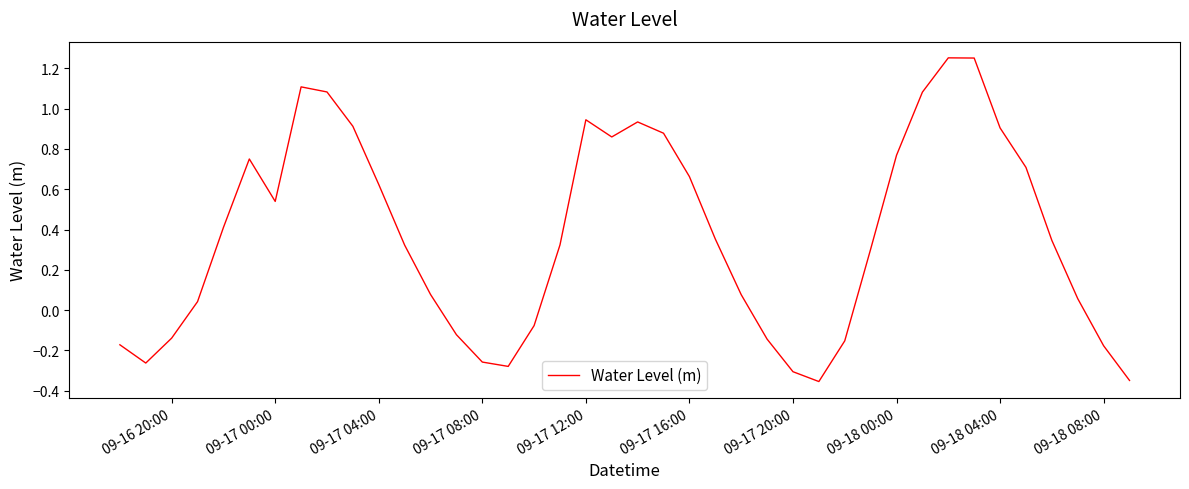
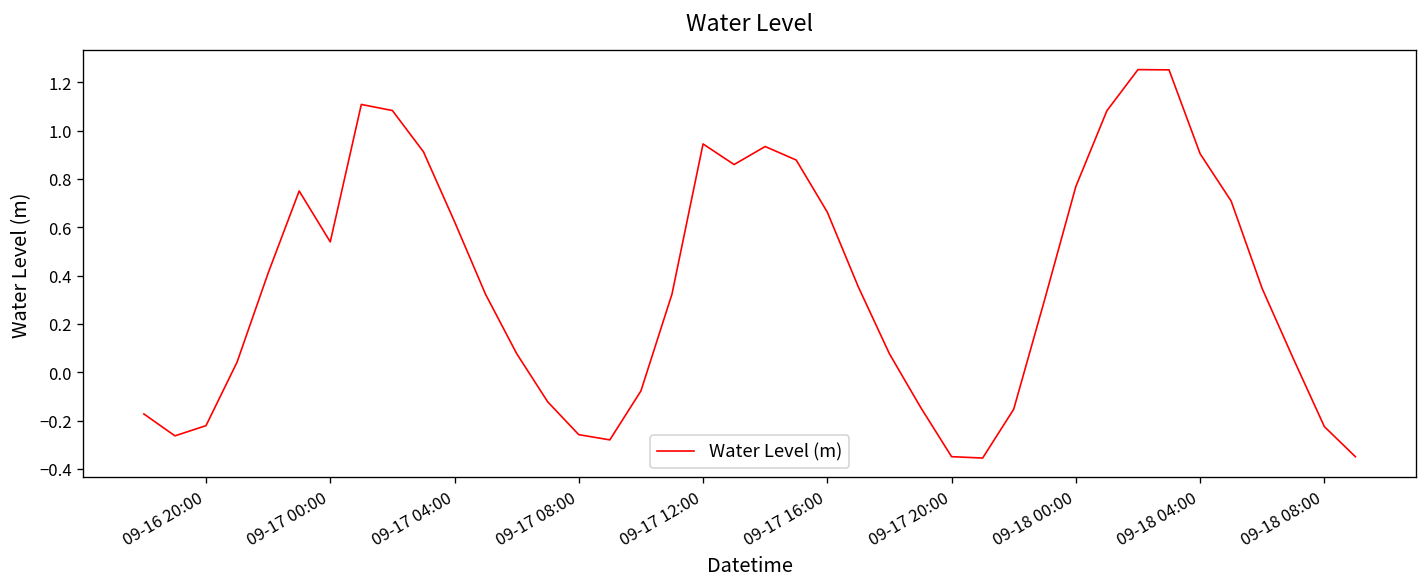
09-16 20:00: -0.14 -> -0.22
09-17 20:00: -0.31 -> -0.35
09-18 08:00: -0.18 -> -0.22
